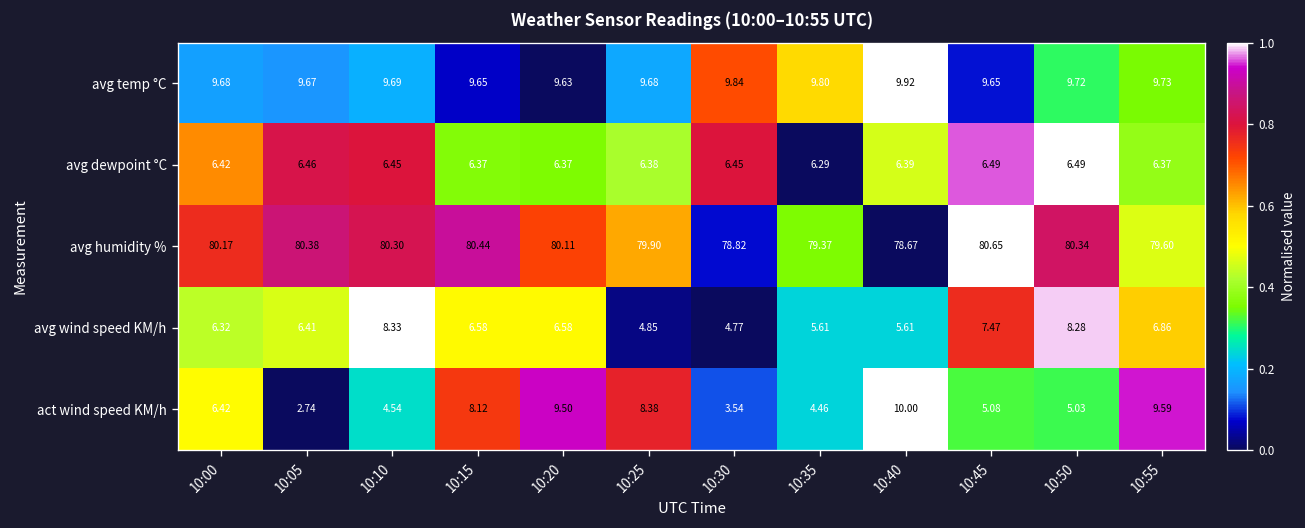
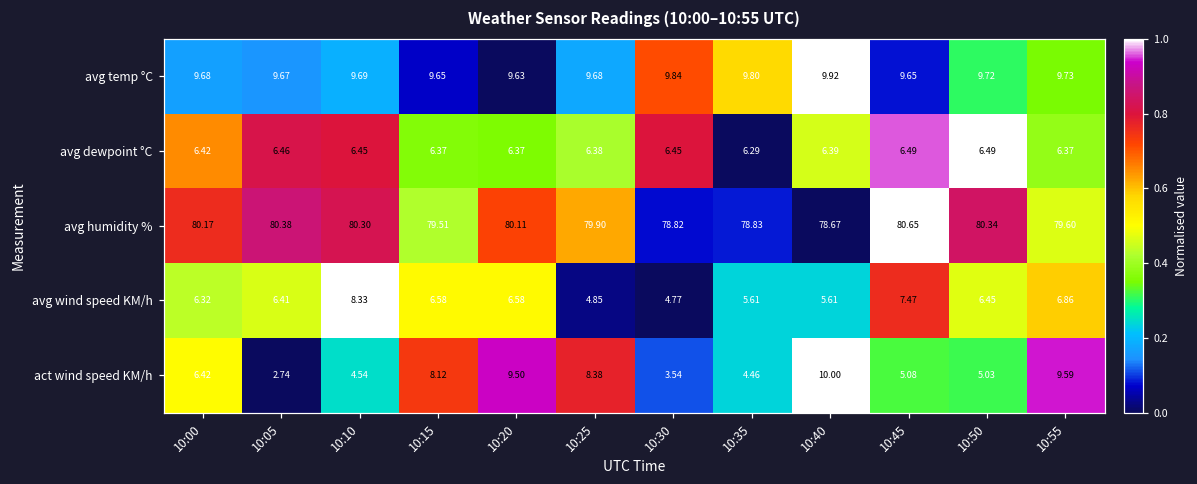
avg humidity %, 10:15: 80.44 -> 79.51
avg humidity %, 10:35: 79.37 -> 78.83
avg wind speed KM/h, 10:50: 8.28 -> 6.45
